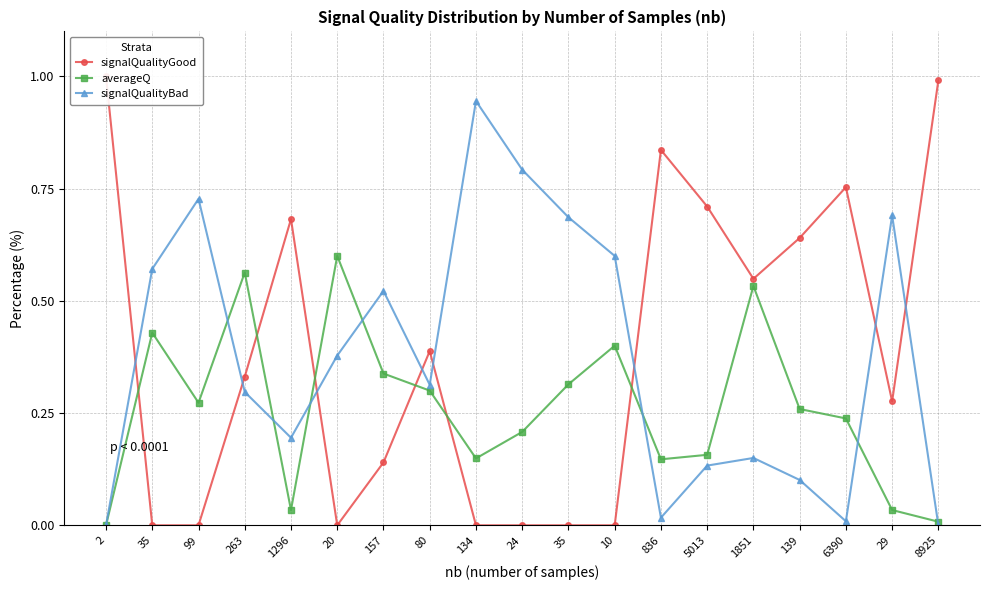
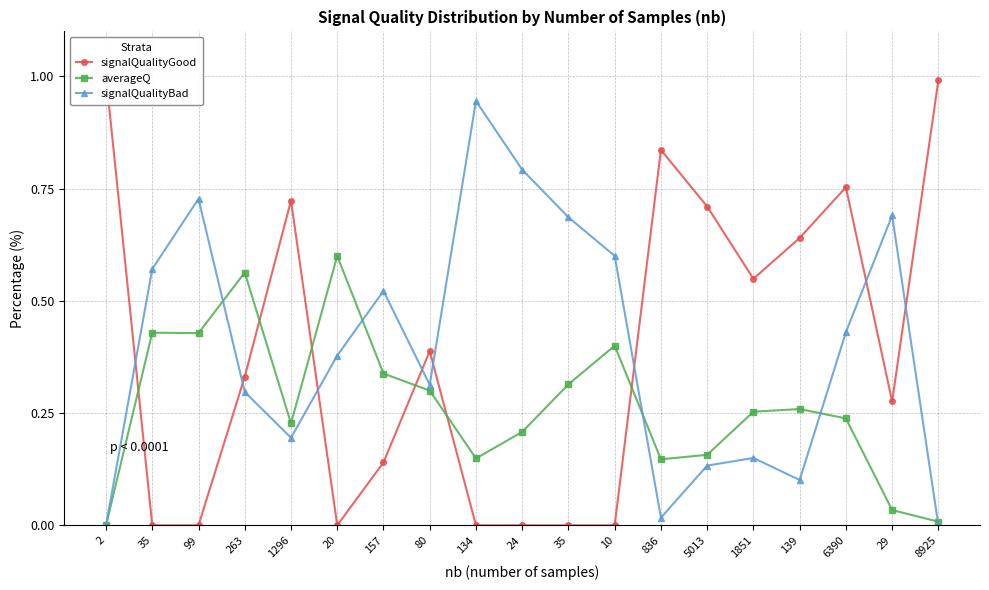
averageQ, 99: 0.27 -> 0.43
signalQualityGood, 1296: 0.68 -> 0.72
averageQ, 1296: 0.03 -> 0.23
averageQ, 1851: 0.53 -> 0.25
signalQualityBad, 6390: 0.01 -> 0.43
